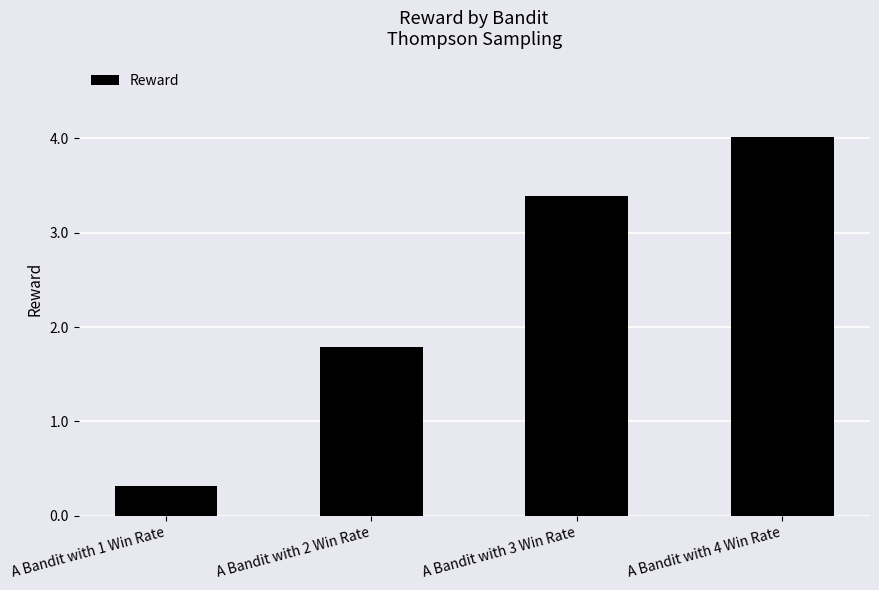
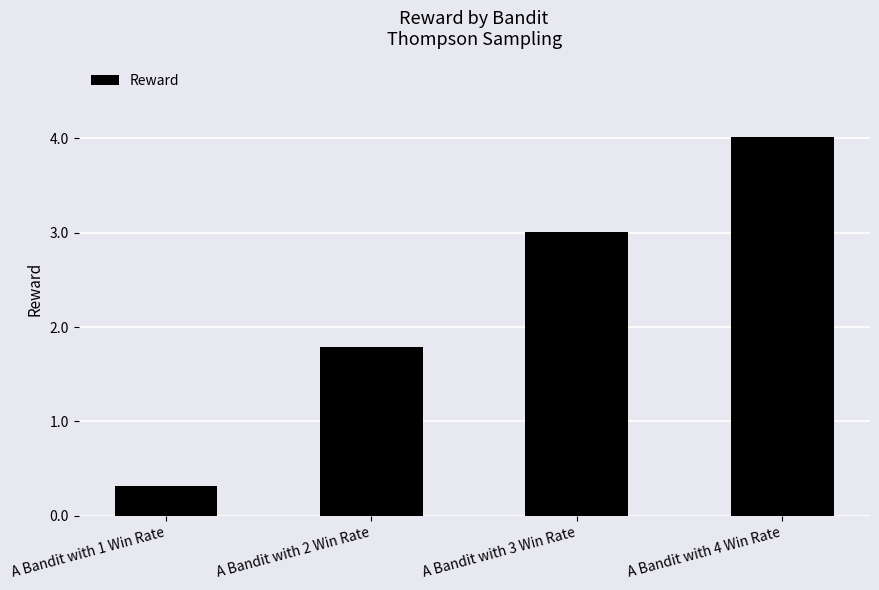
A Bandit with 3 Win Rate: 3.4 -> 3.0
